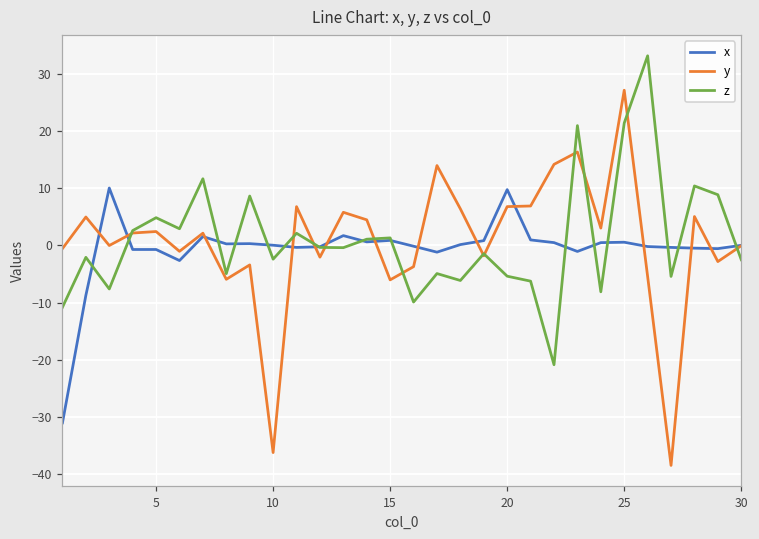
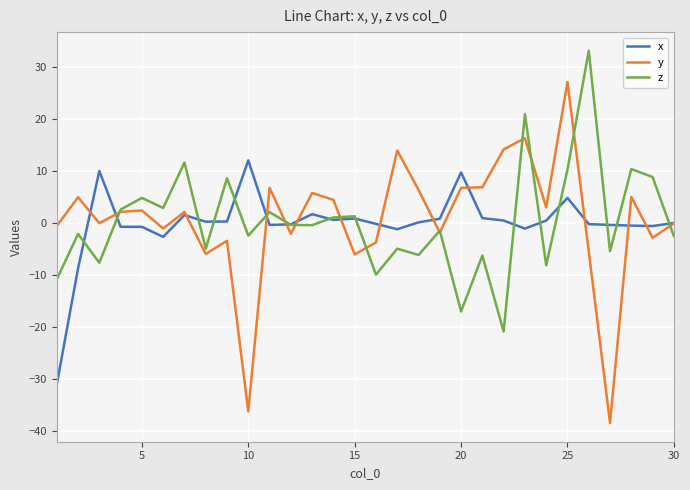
x, 10: 0 -> 12
z, 20: -5 -> -17
x, 25: 1 -> 5
z, 25: 21 -> 10
